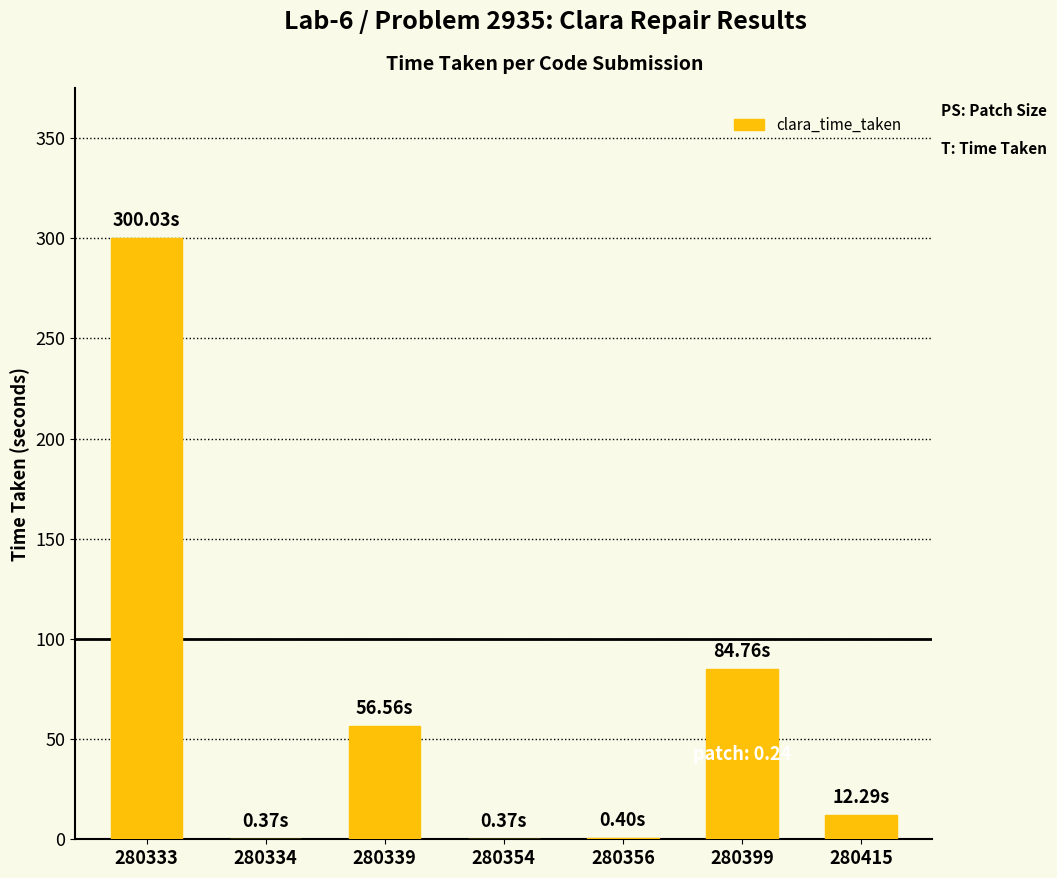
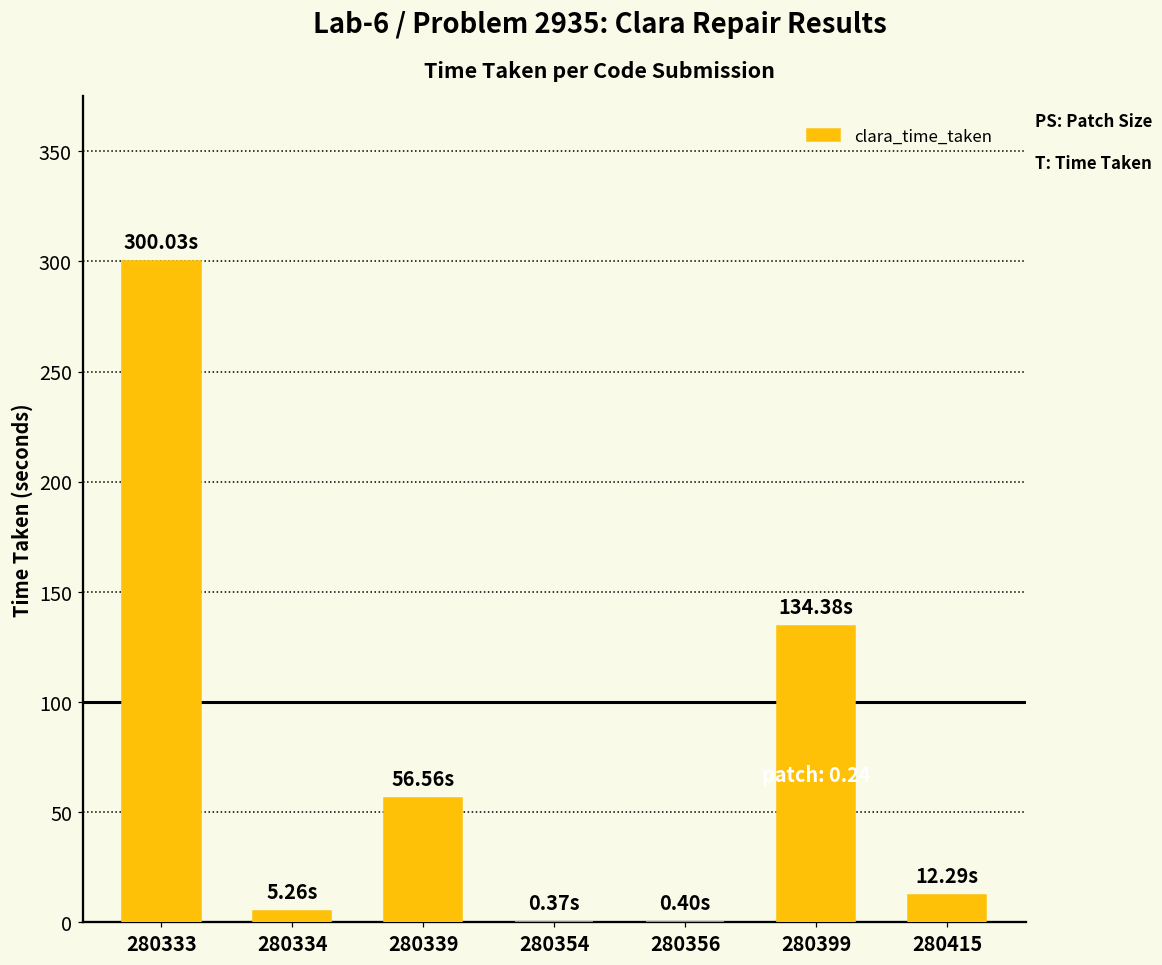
280334: 0.37s -> 5.26s
280399: 84.76s -> 134.38s
